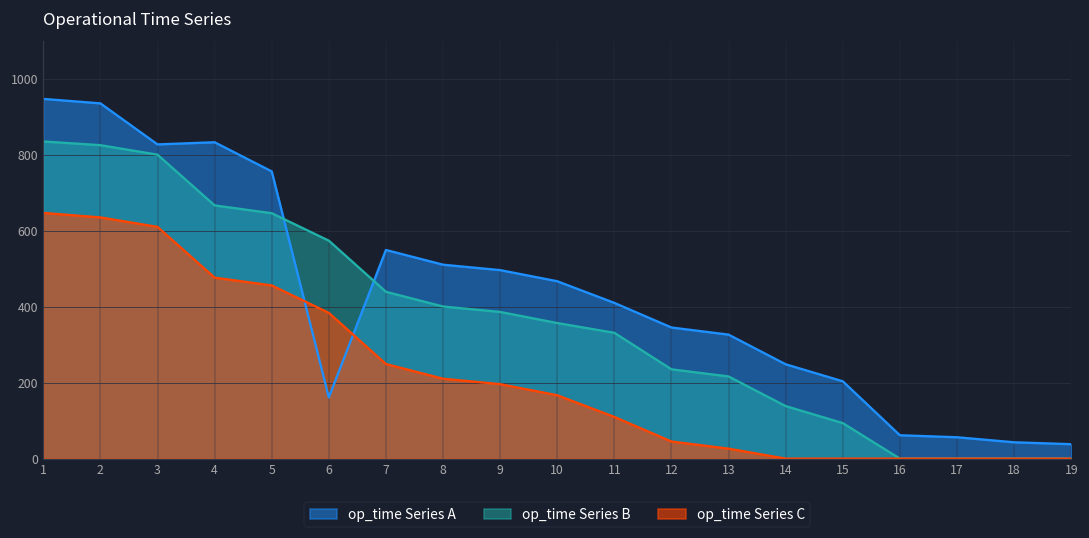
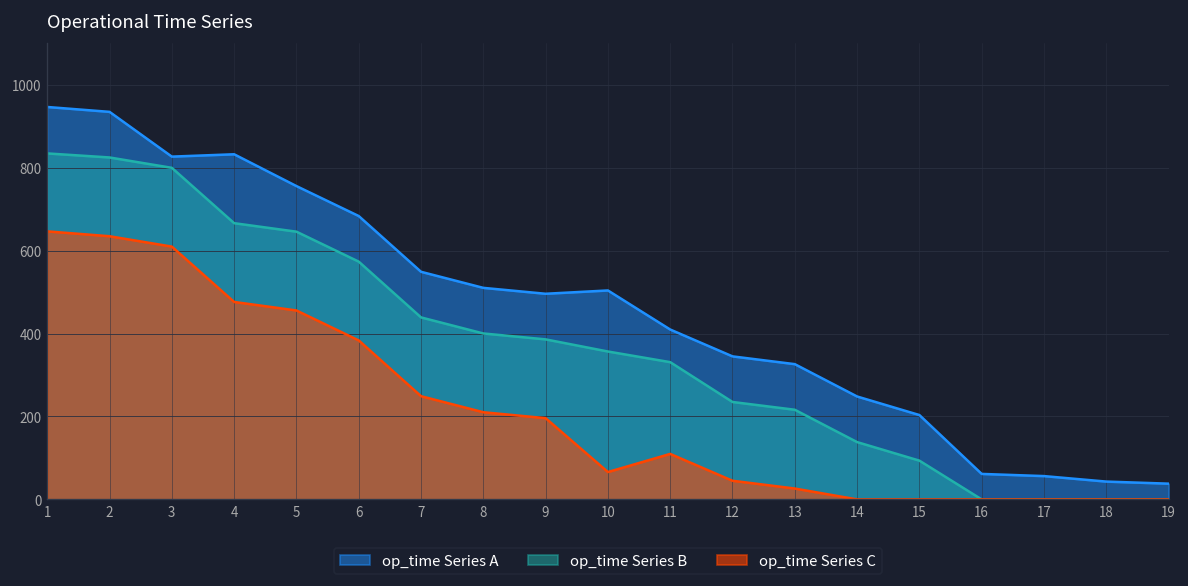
op_time Series A, 6: 160 -> 680
op_time Series A, 10: 470 -> 500
op_time Series C, 10: 170 -> 70
